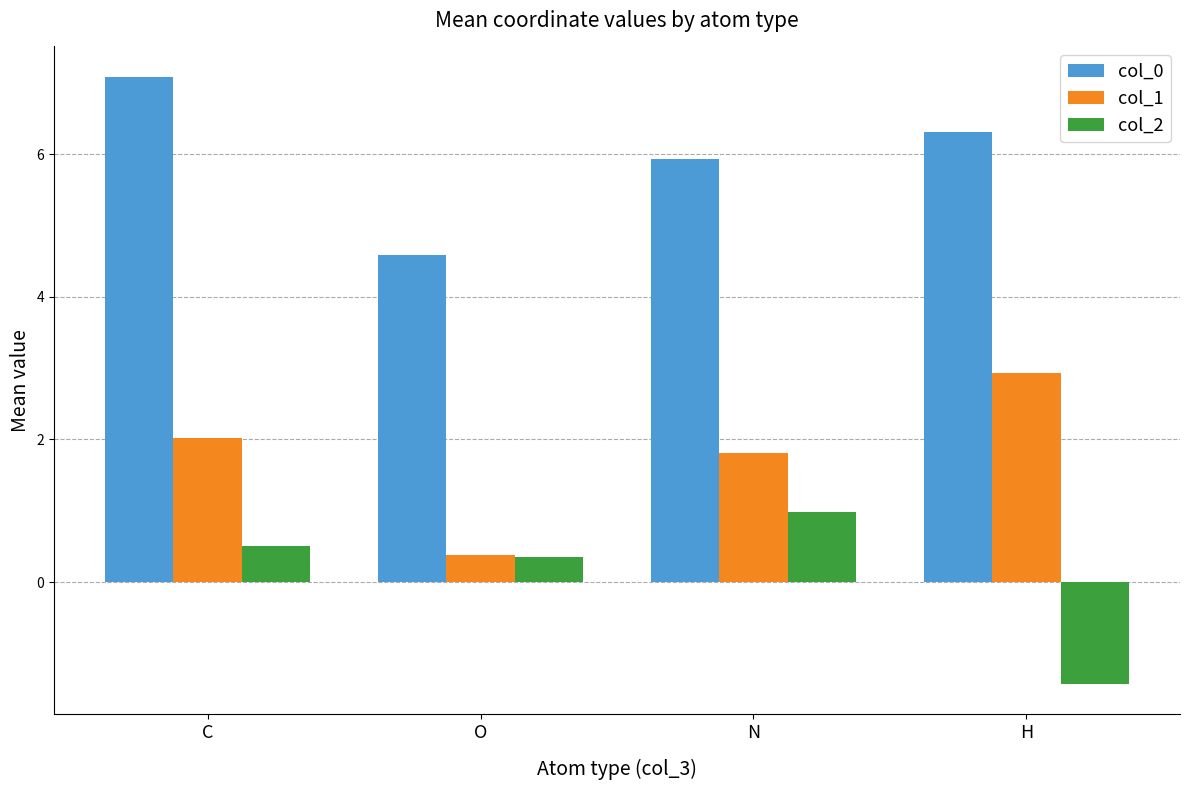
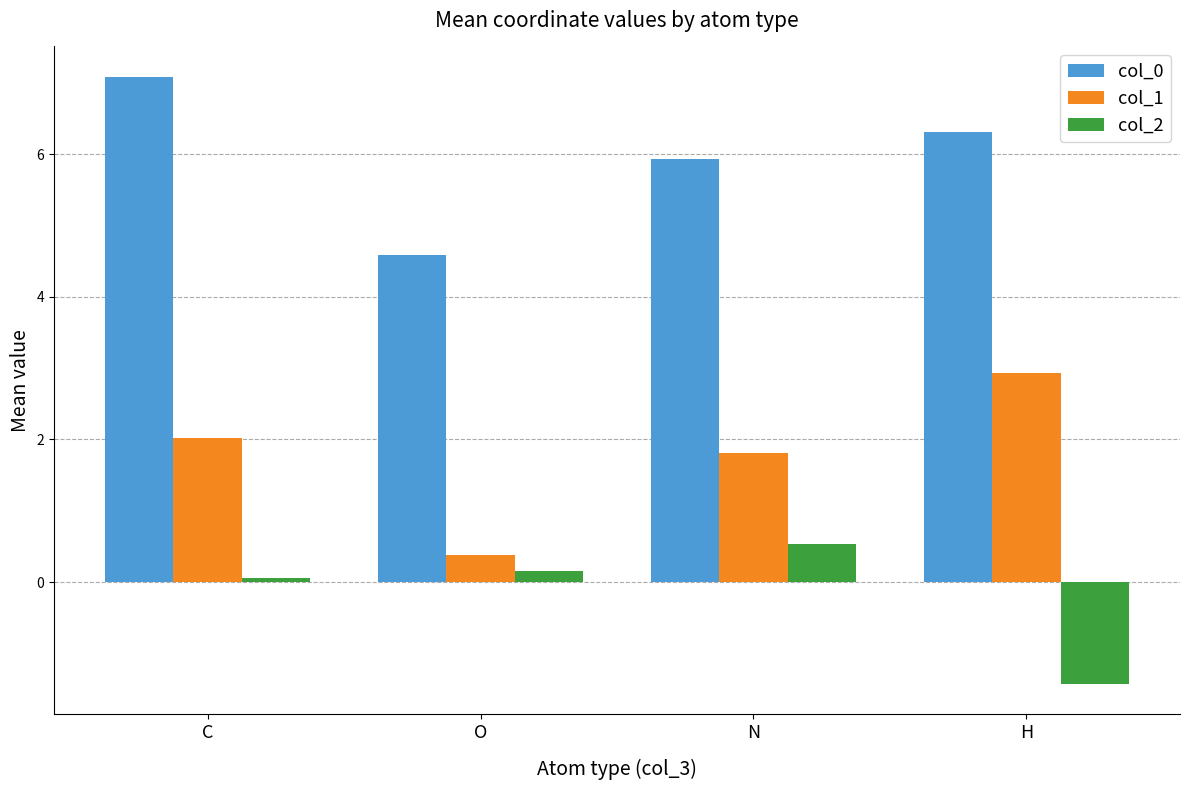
col_2, C: 0.5 -> 0.1
col_2, O: 0.3 -> 0.2
col_2, N: 1.0 -> 0.5
